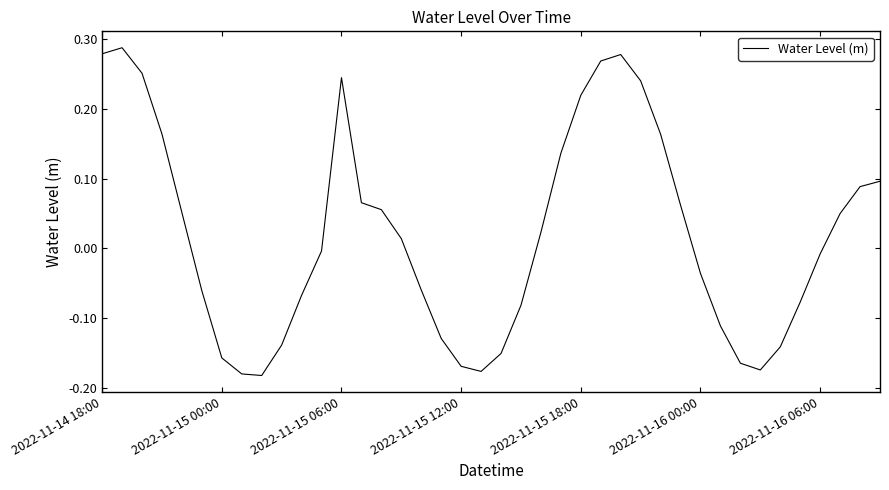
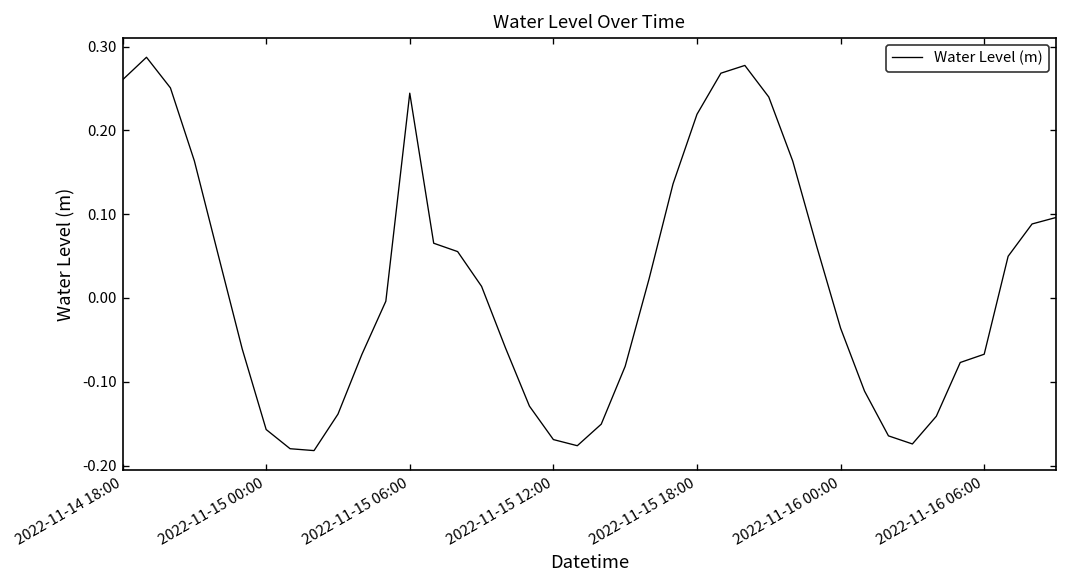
2022-11-14 18:00: 0.28 -> 0.26
2022-11-16 06:00: -0.01 -> -0.07
